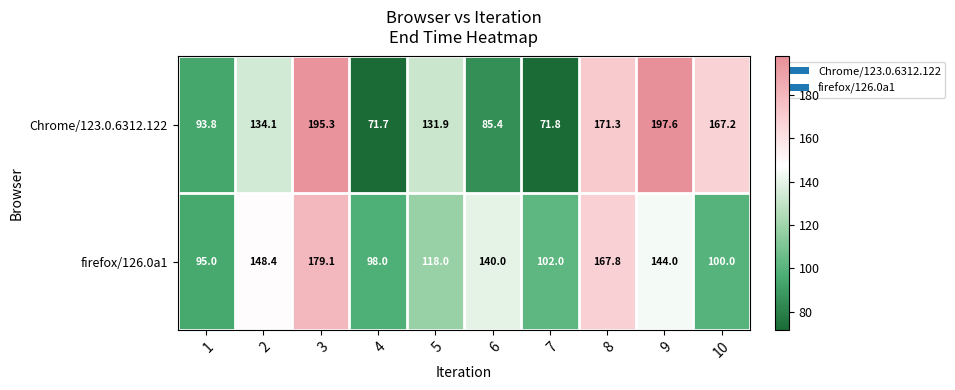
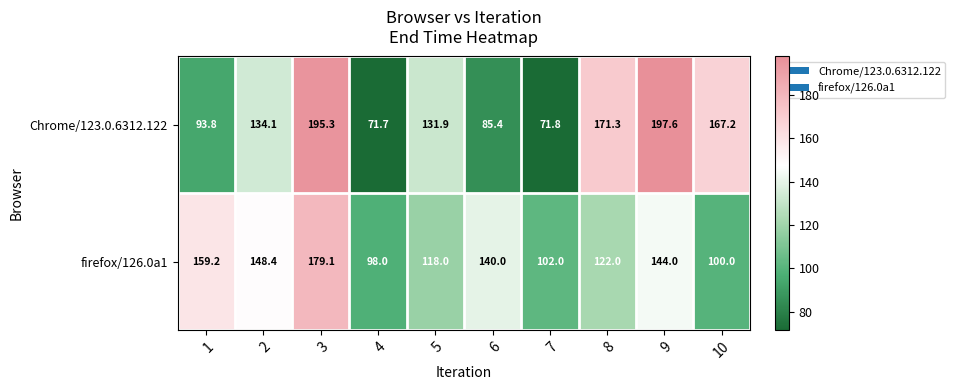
firefox/126.0a1, 1: 95.0 -> 159.2
firefox/126.0a1, 8: 167.8 -> 122.0
